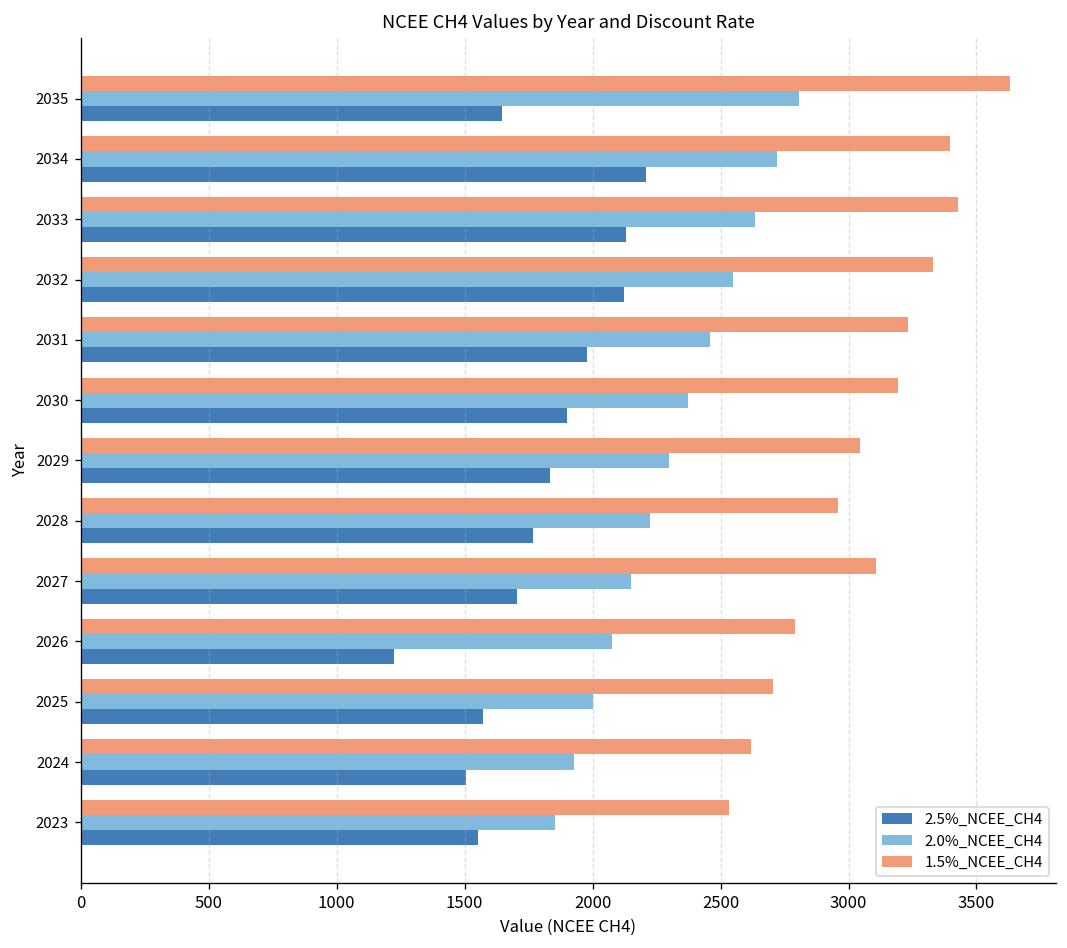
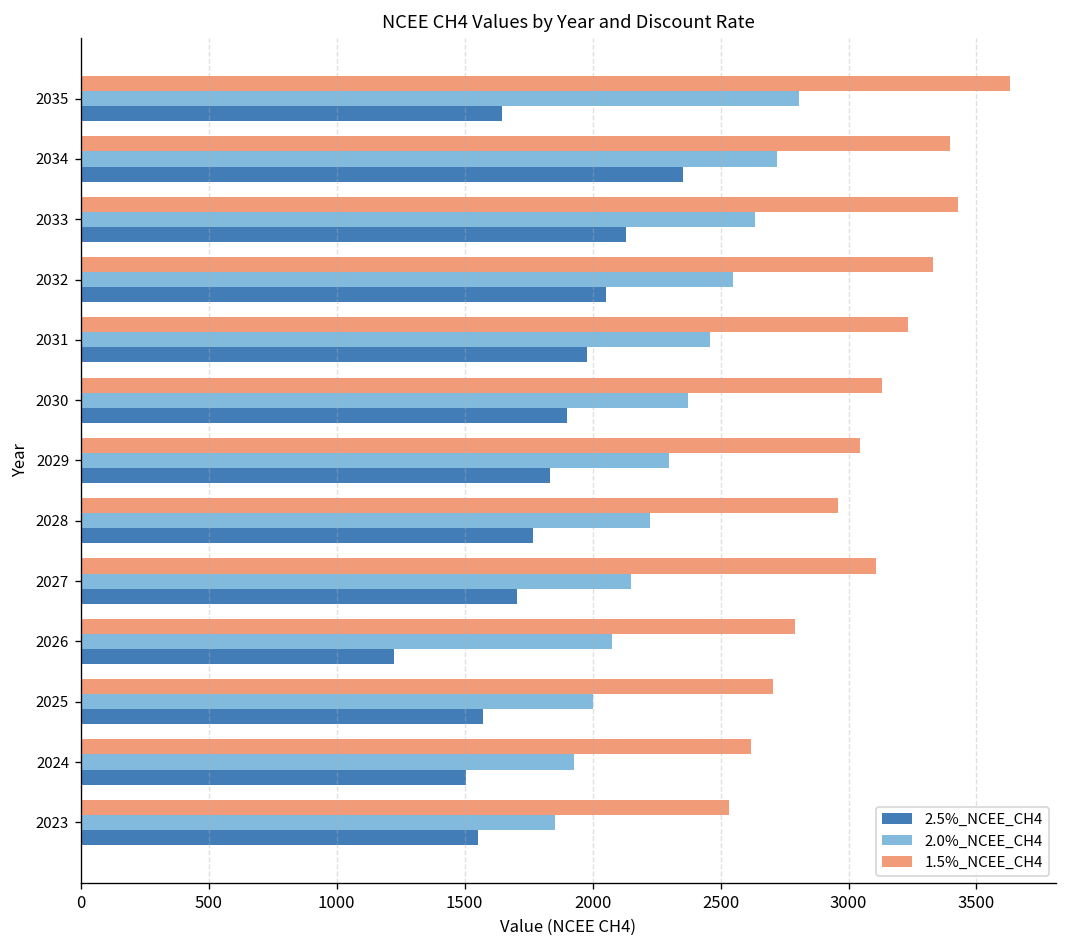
2.5%_NCEE_CH4, 2034: 2210 -> 2350
2.5%_NCEE_CH4, 2032: 2120 -> 2050
1.5%_NCEE_CH4, 2030: 3190 -> 3130
